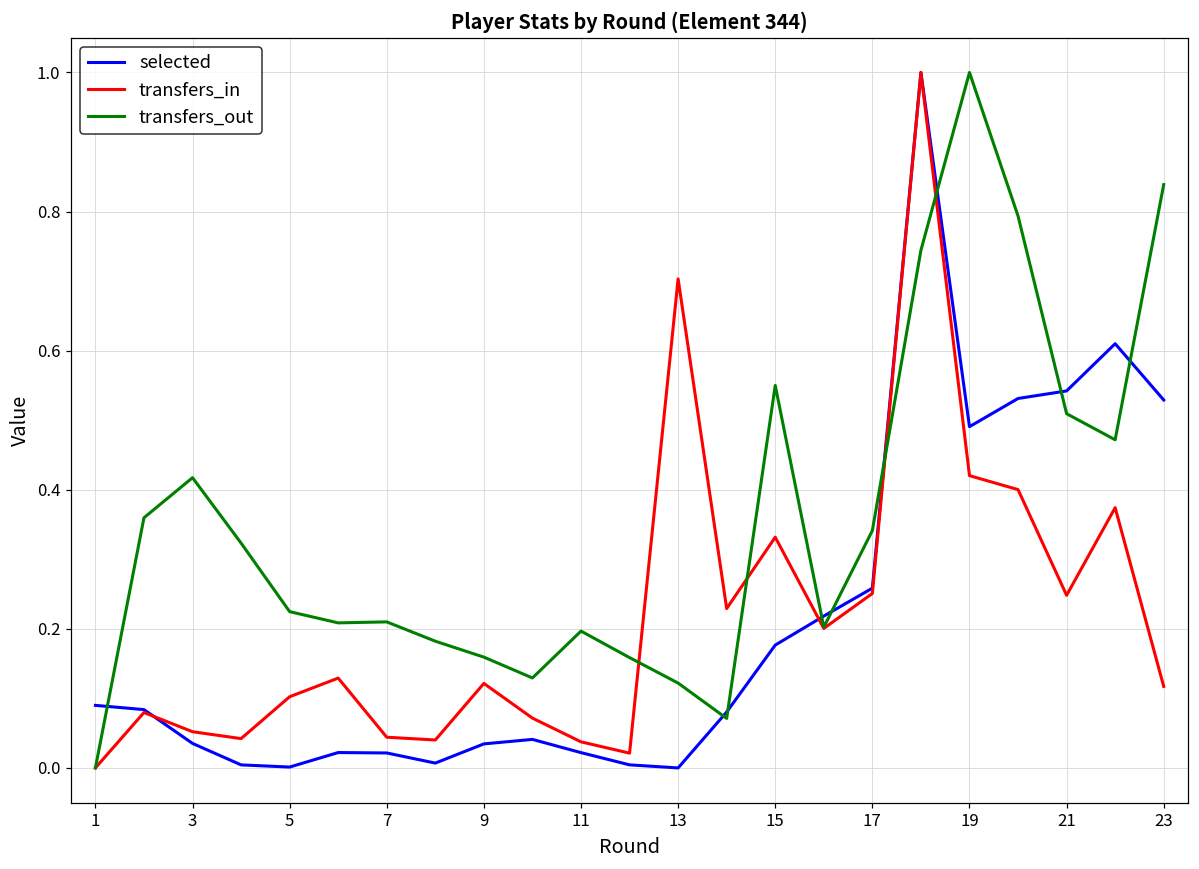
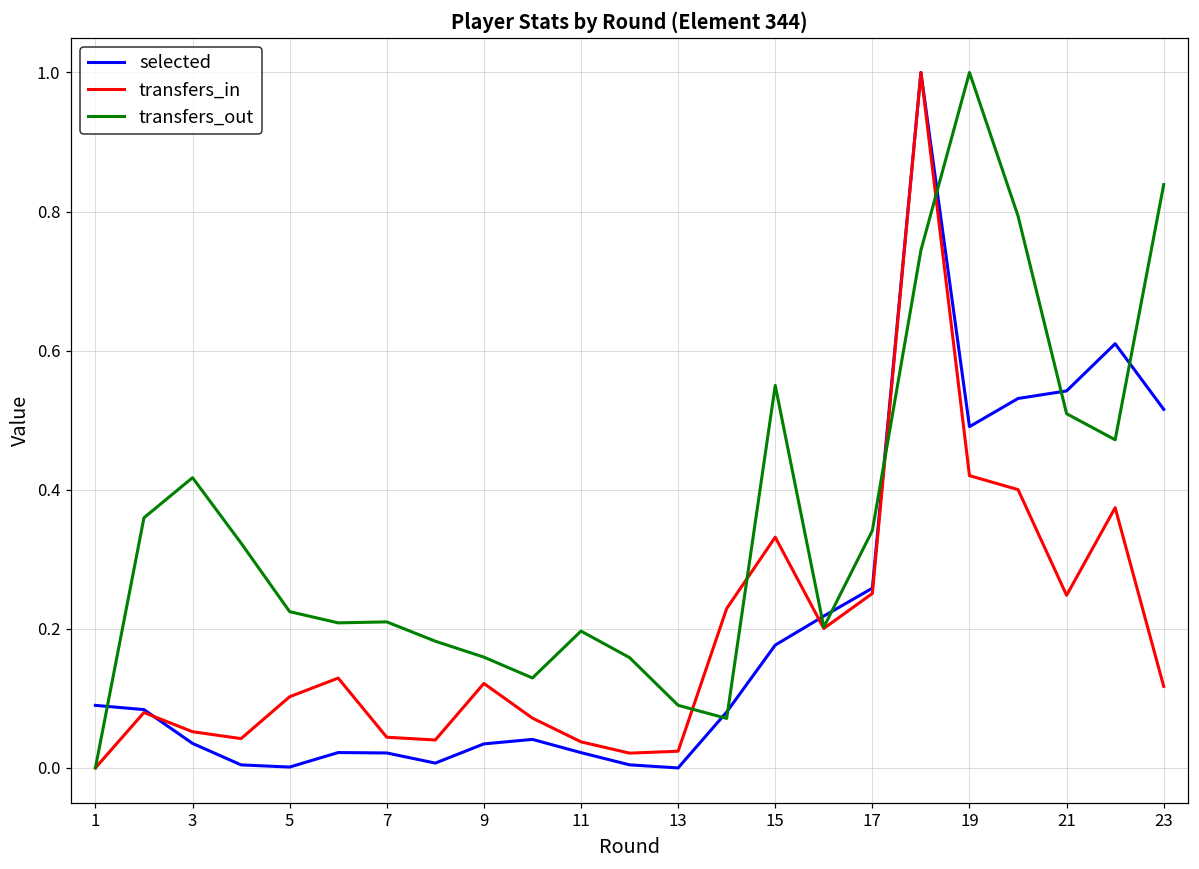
transfers_in, 13: 0.70 -> 0.02
transfers_out, 13: 0.12 -> 0.09
selected, 23: 0.53 -> 0.52
